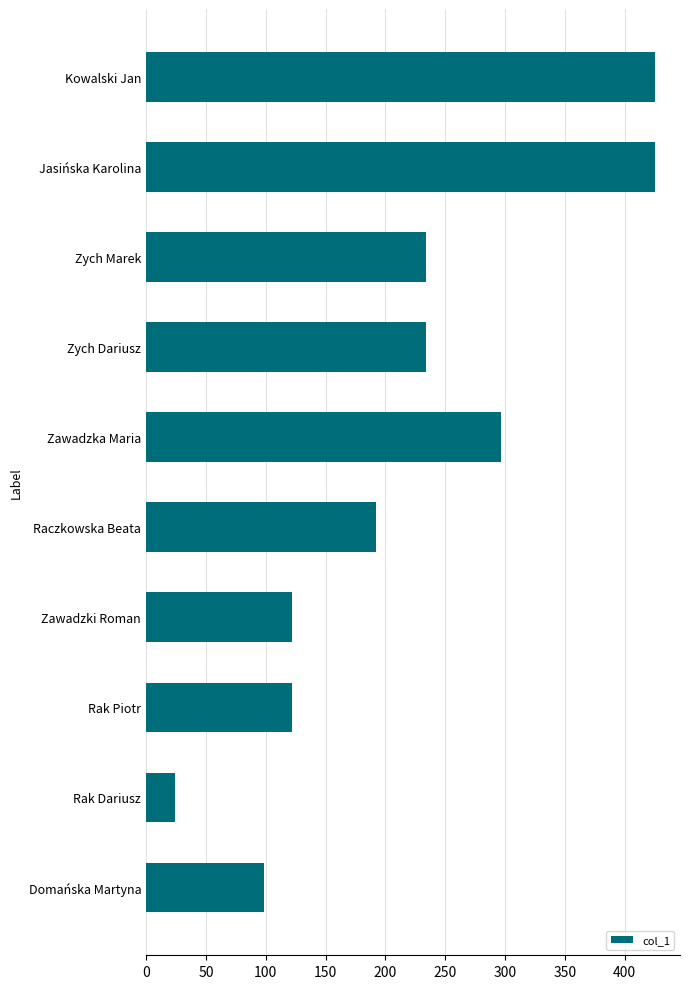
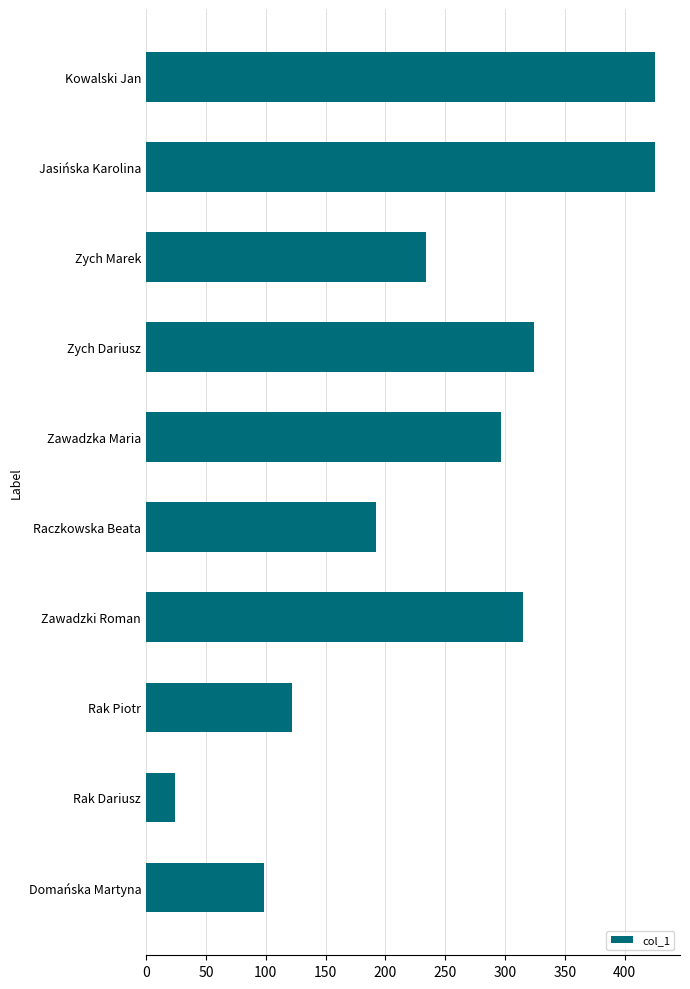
Zych Dariusz: 234 -> 324
Zawadzki Roman: 122 -> 315
